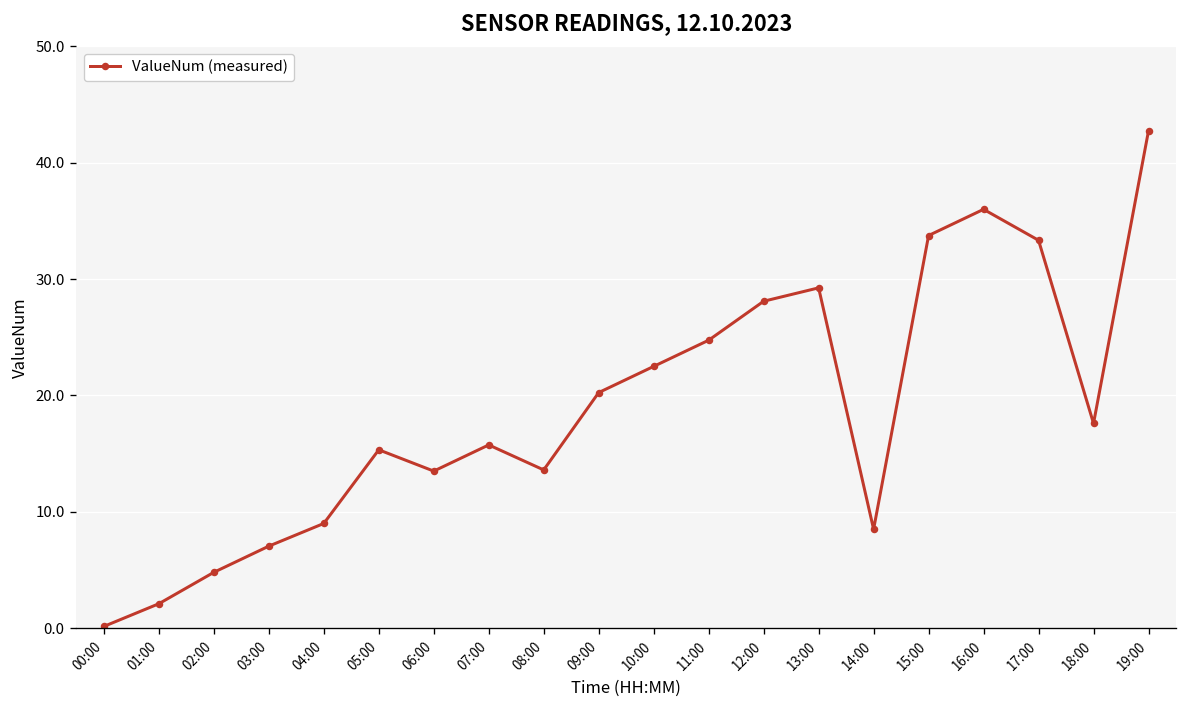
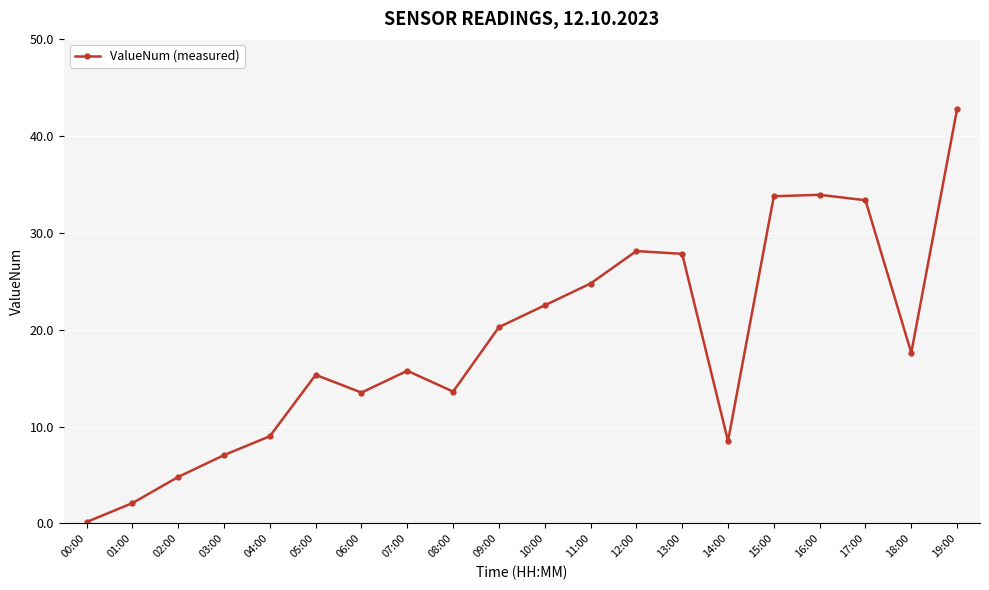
13:00: 29 -> 28
16:00: 36 -> 34
